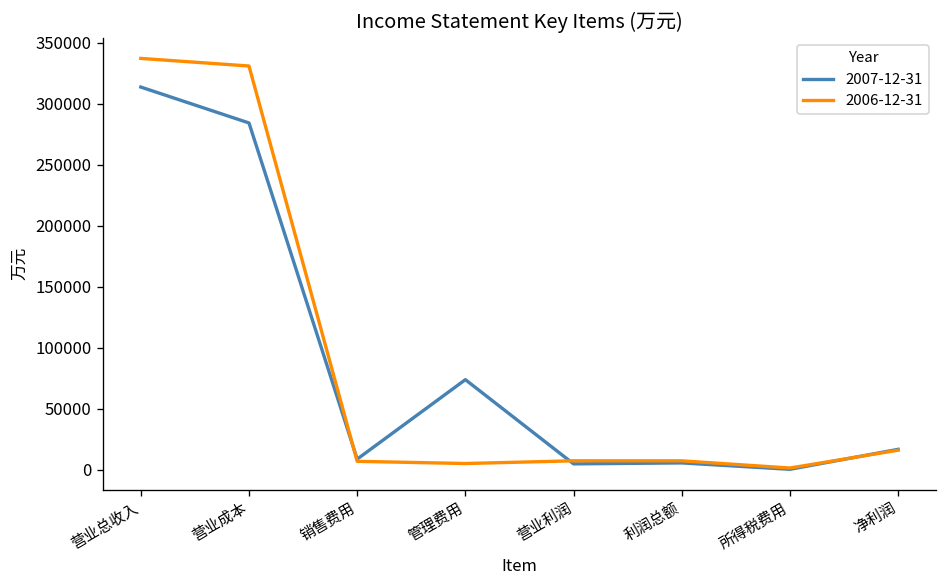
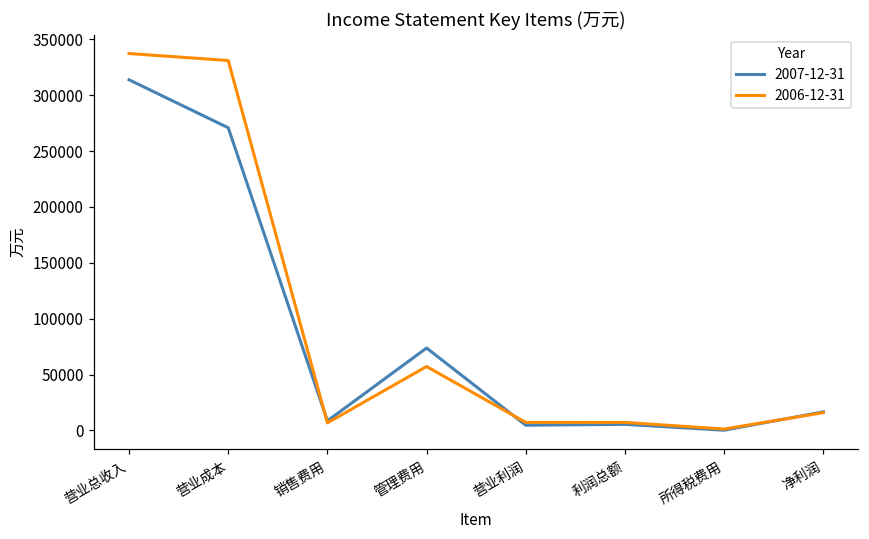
2007-12-31, 营业成本: 284000 -> 271000
2006-12-31, 管理费用: 5000 -> 57000
